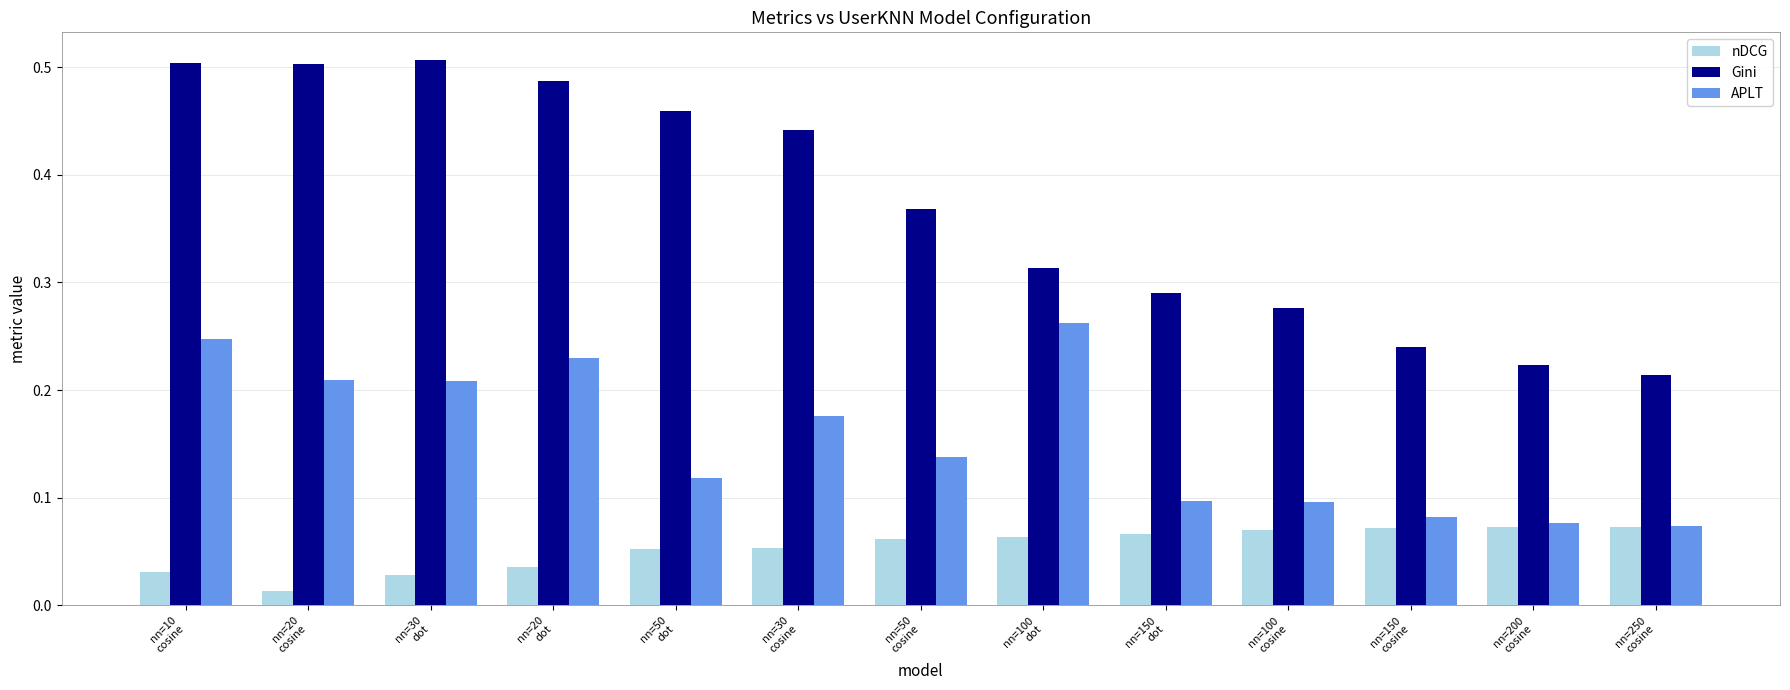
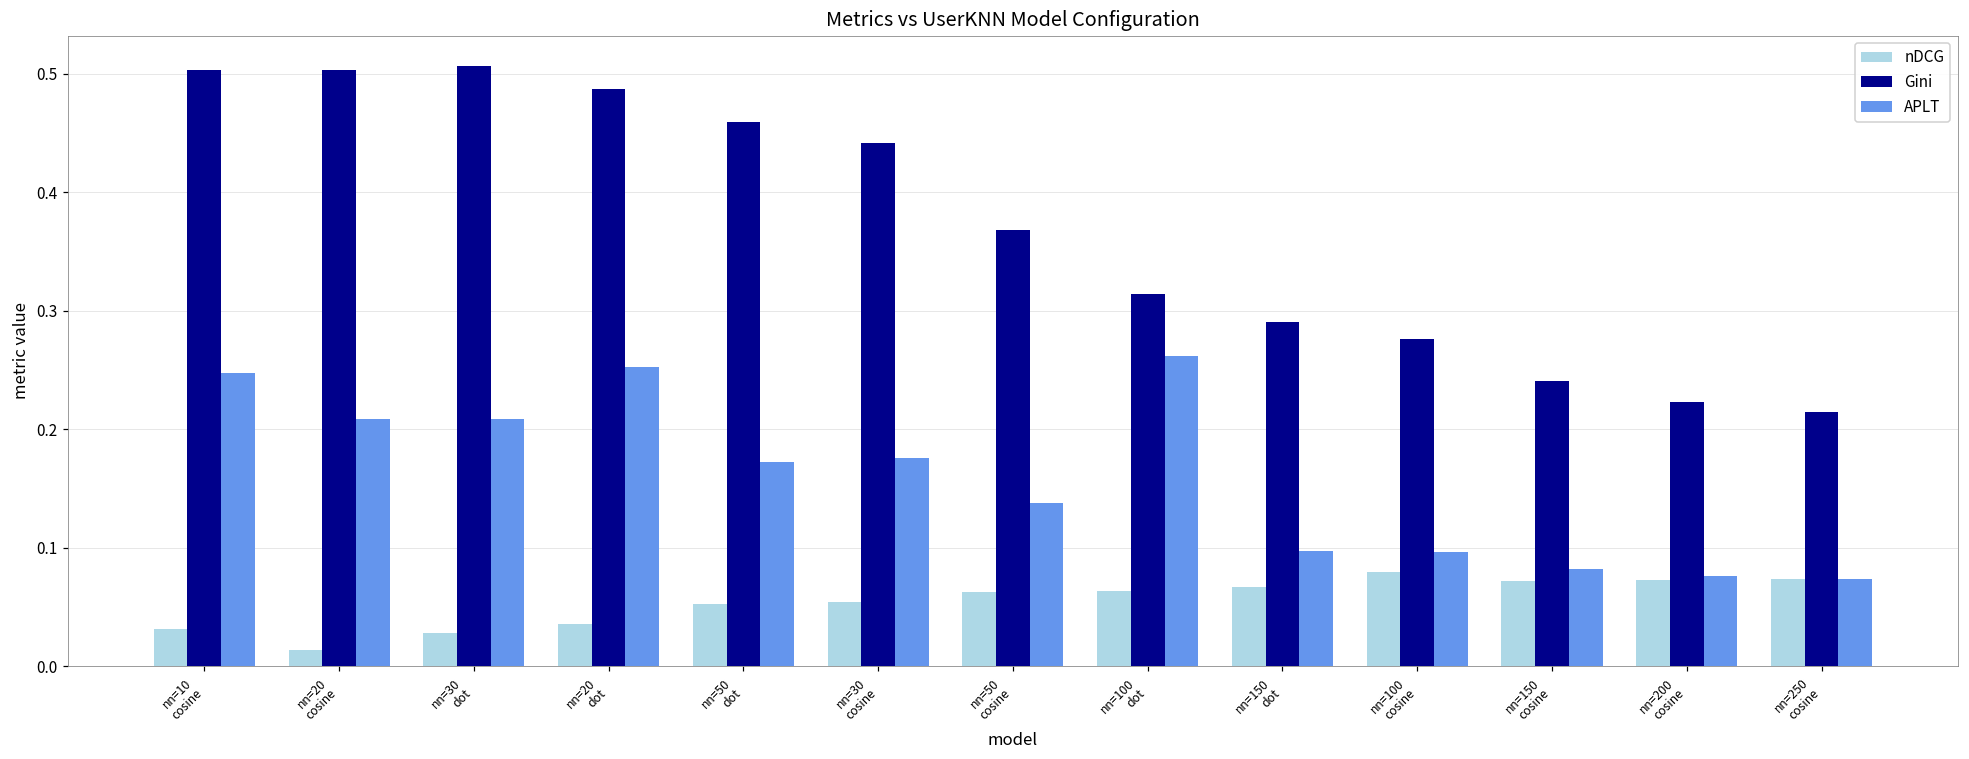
APLT, nn=20 dot: 0.230 -> 0.253
APLT, nn=50 dot: 0.119 -> 0.172
nDCG, nn=100 cosine: 0.070 -> 0.079
